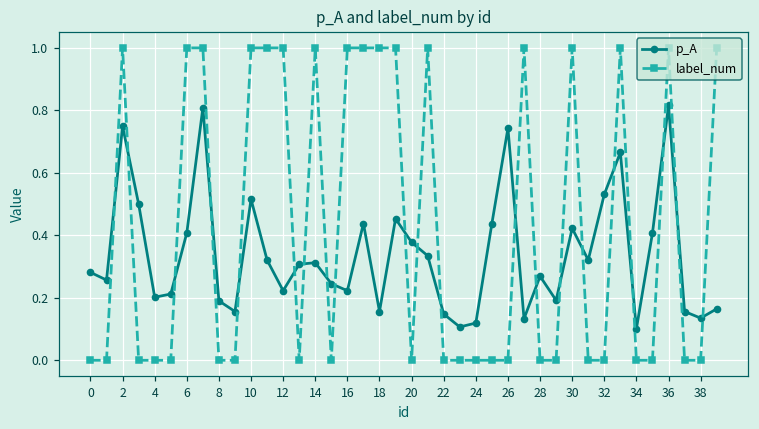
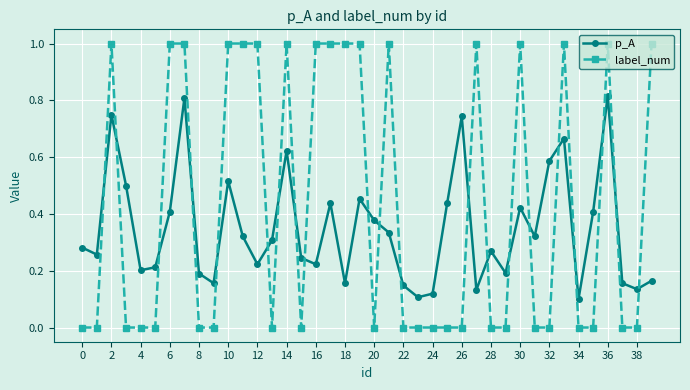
p_A, 14: 0.31 -> 0.62
p_A, 32: 0.53 -> 0.59
